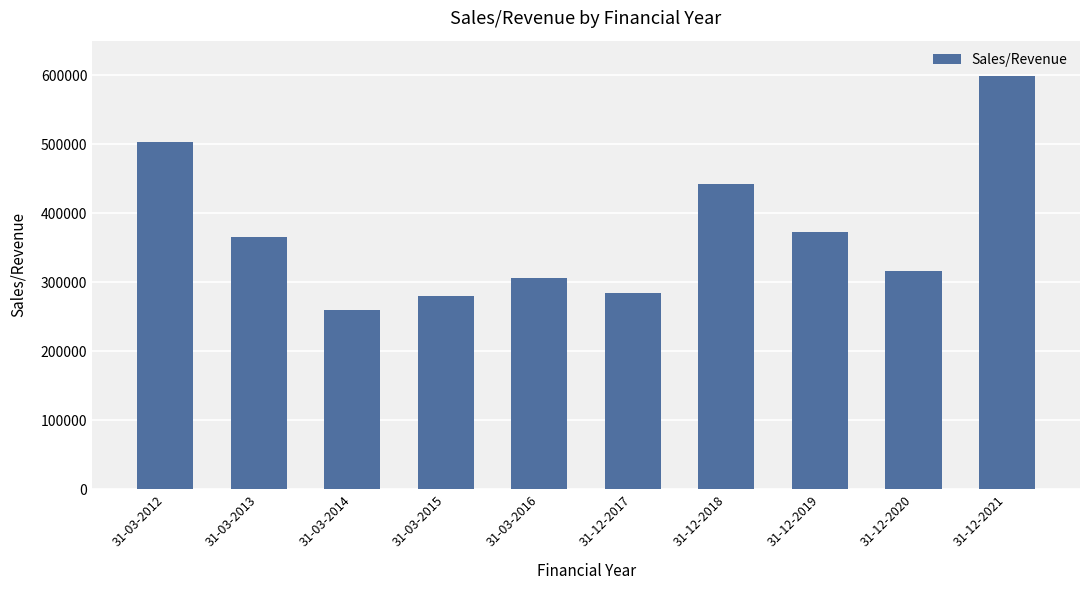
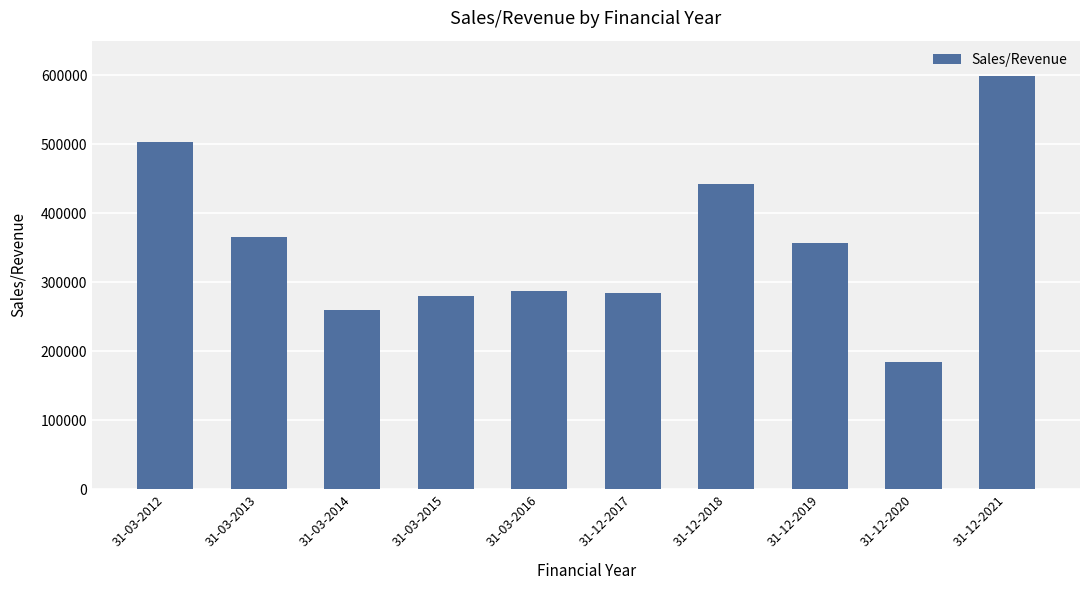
31-03-2016: 310000 -> 290000
31-12-2019: 370000 -> 360000
31-12-2020: 320000 -> 180000
